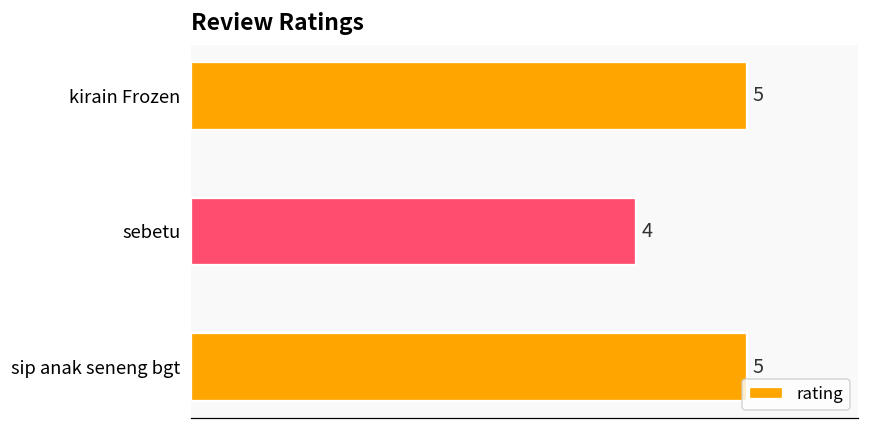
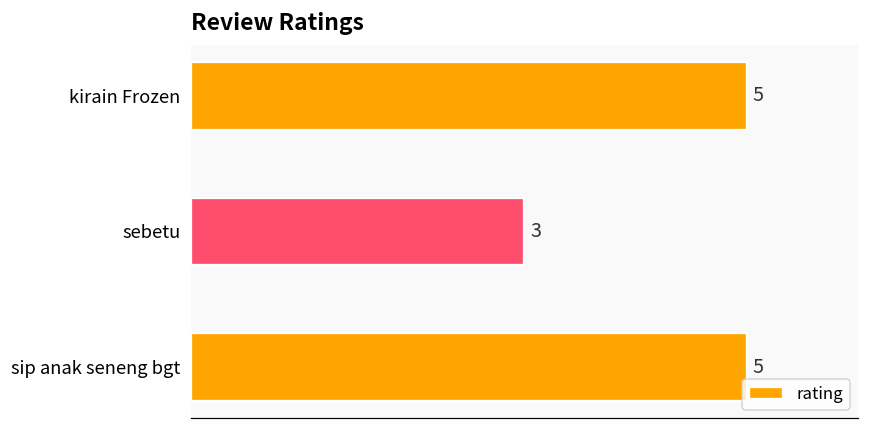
sebetu: 4 -> 3
